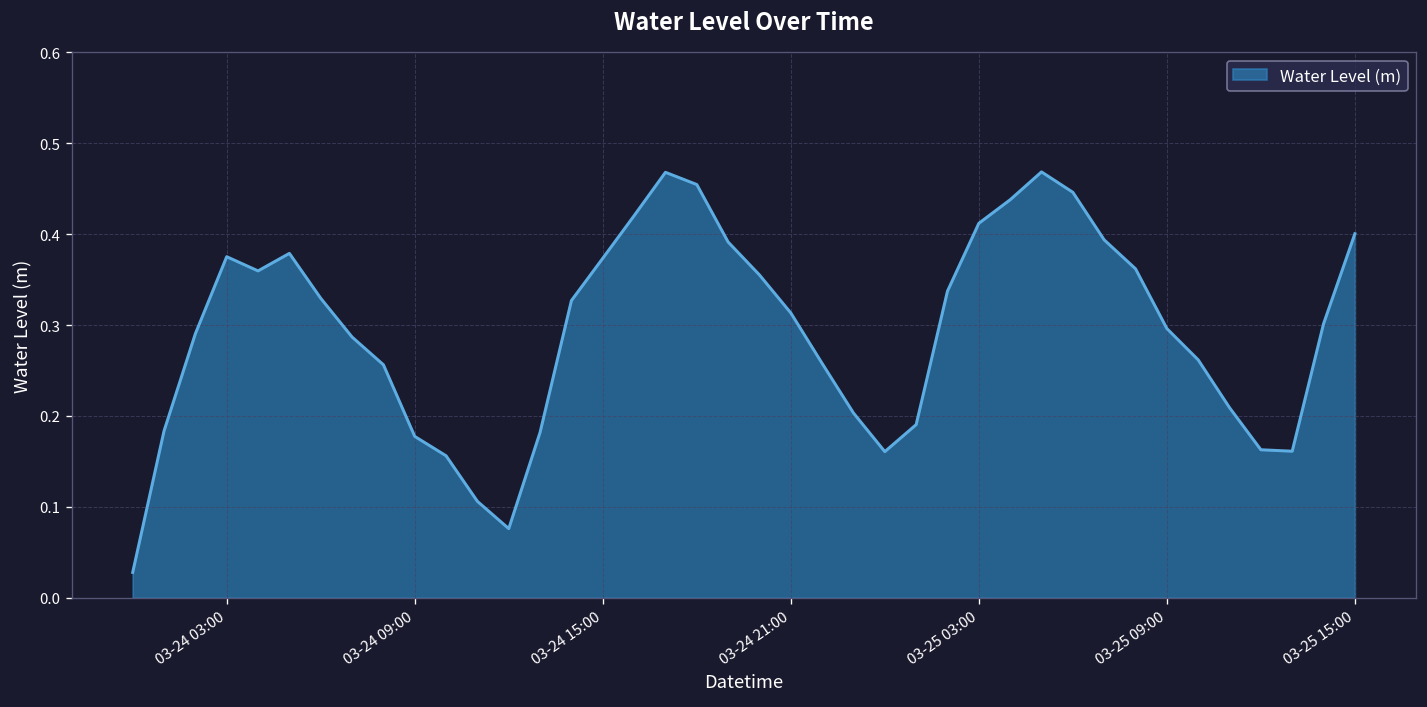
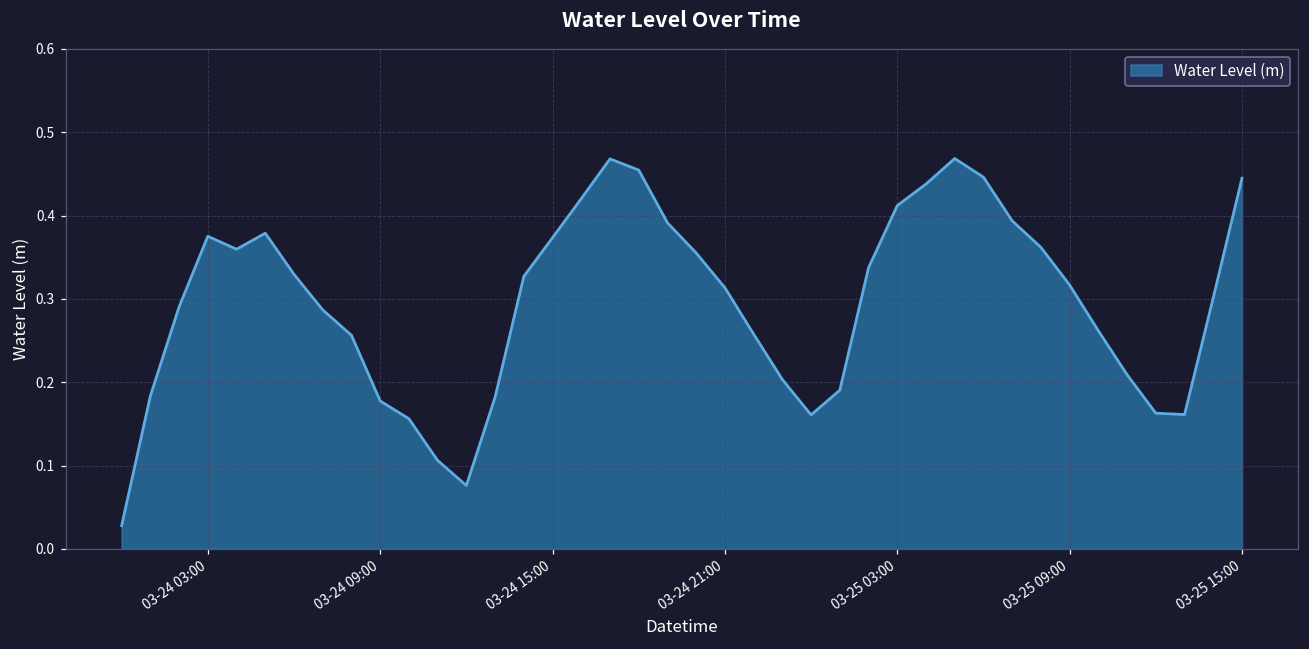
03-25 09:00: 0.30 -> 0.32
03-25 15:00: 0.40 -> 0.44
